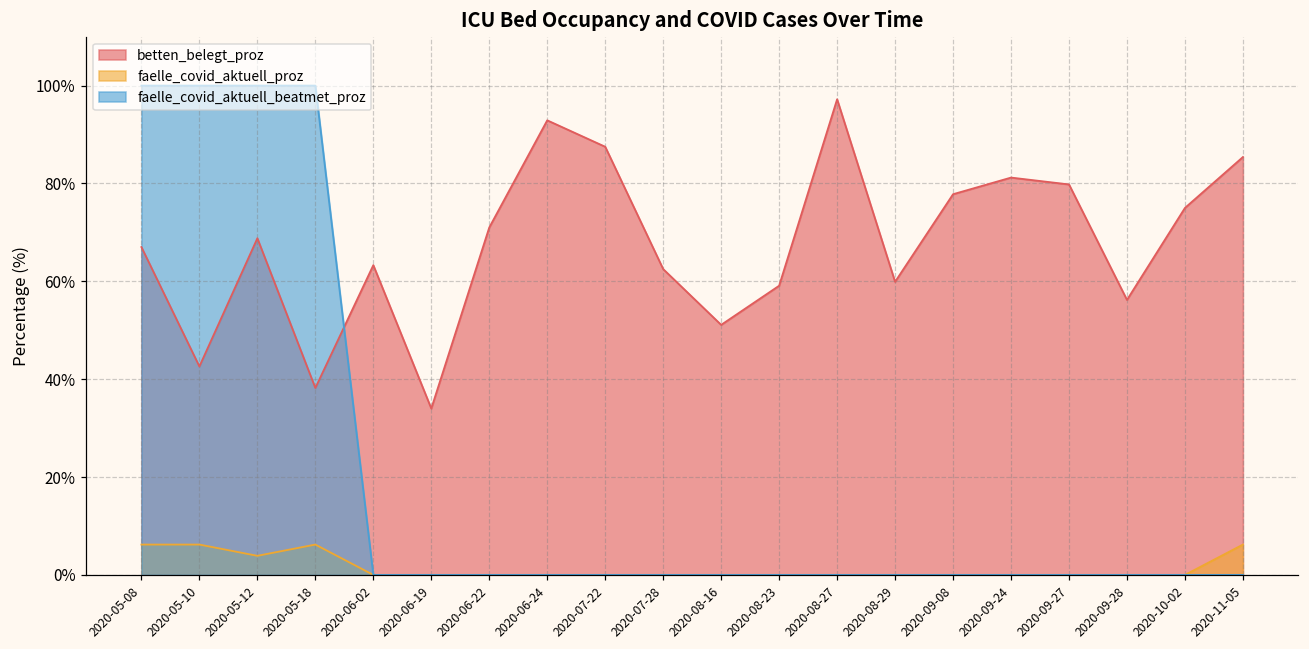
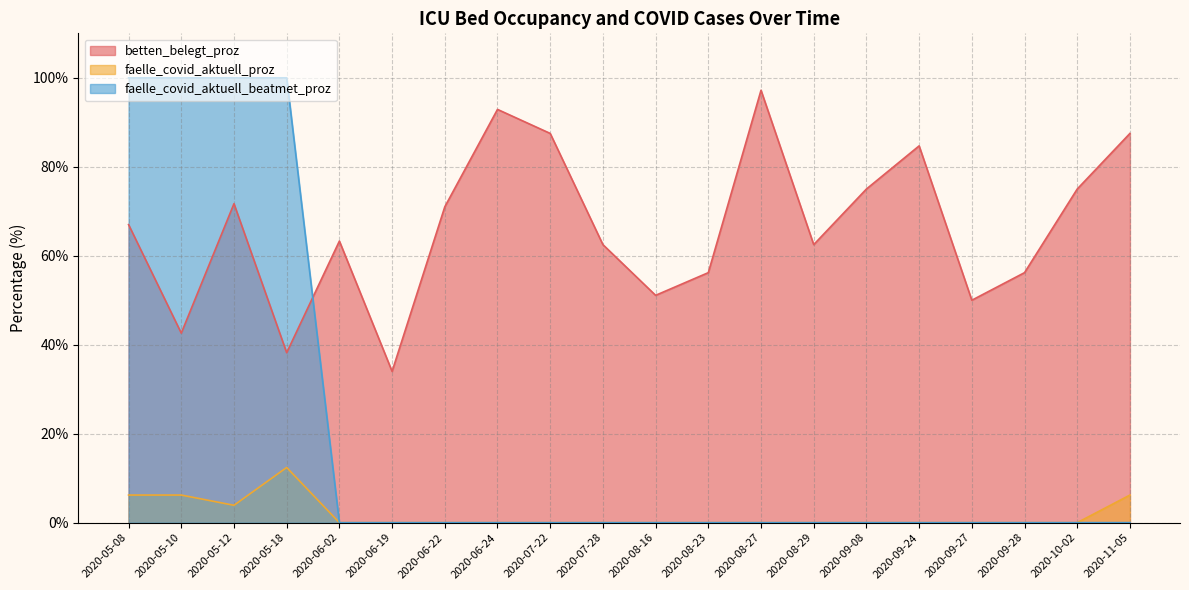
betten_belegt_proz, 2020-05-12: 69% -> 72%
faelle_covid_aktuell_proz, 2020-05-18: 6% -> 12%
betten_belegt_proz, 2020-08-23: 59% -> 56%
betten_belegt_proz, 2020-08-29: 60% -> 63%
betten_belegt_proz, 2020-09-08: 78% -> 75%
betten_belegt_proz, 2020-09-24: 81% -> 85%
betten_belegt_proz, 2020-09-27: 80% -> 50%
betten_belegt_proz, 2020-11-05: 85% -> 88%
